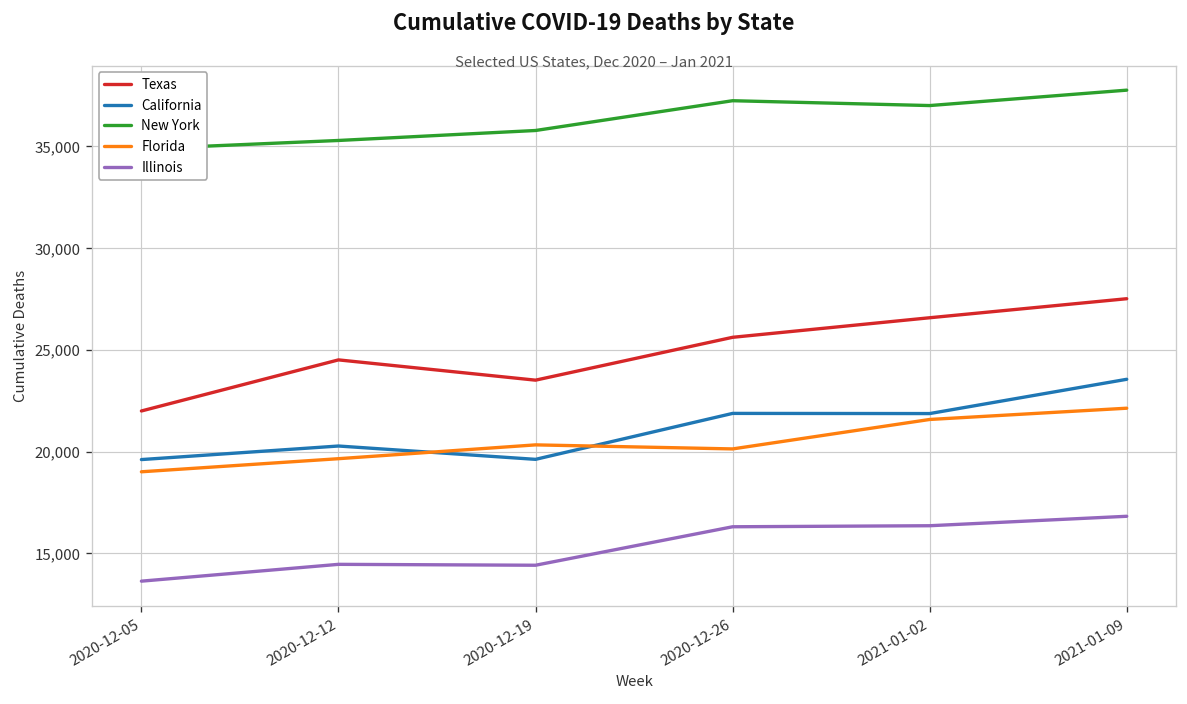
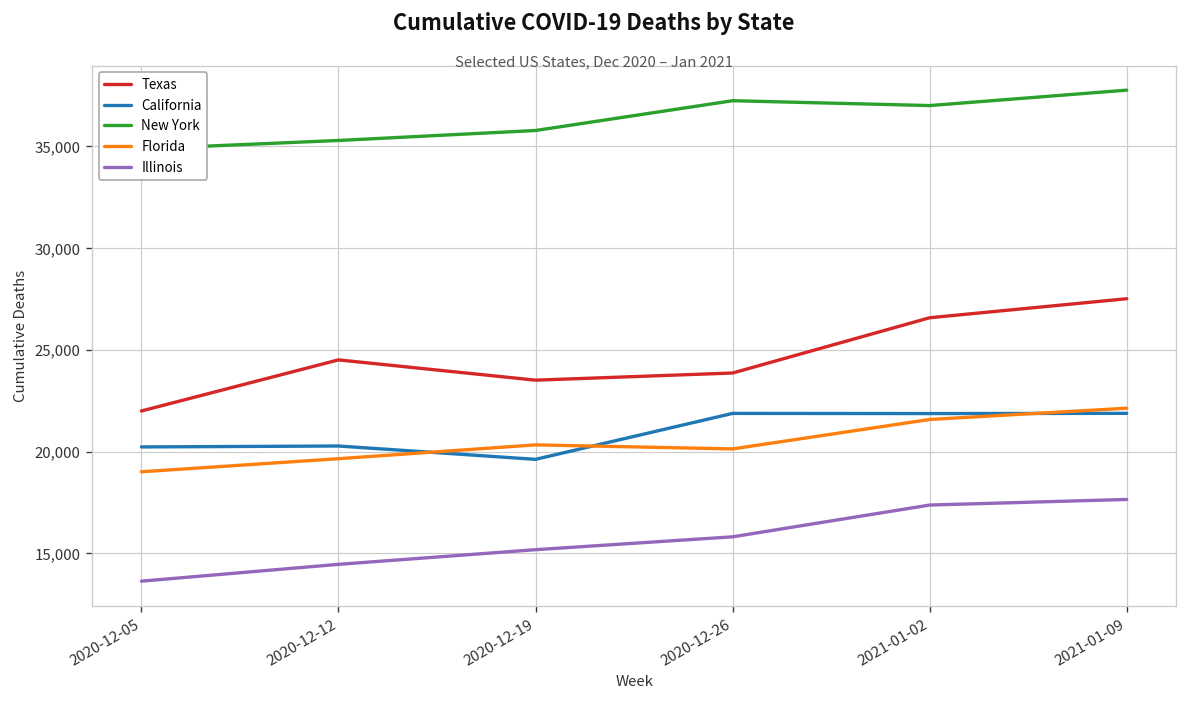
California, 2020-12-05: 19,600 -> 20,200
Illinois, 2020-12-19: 14,400 -> 15,200
Texas, 2020-12-26: 25,600 -> 23,900
Illinois, 2020-12-26: 16,300 -> 15,800
Illinois, 2021-01-02: 16,400 -> 17,400
California, 2021-01-09: 23,500 -> 21,900
Illinois, 2021-01-09: 16,800 -> 17,600
